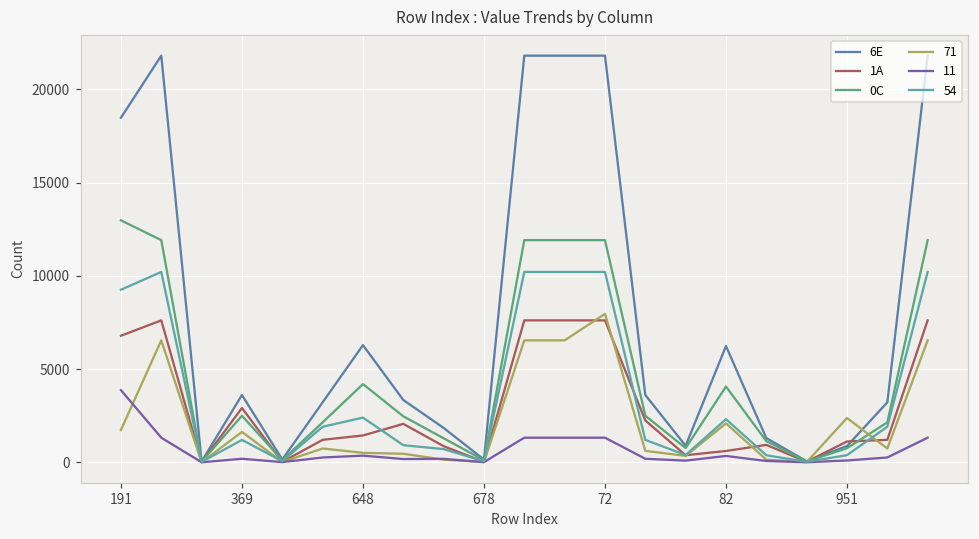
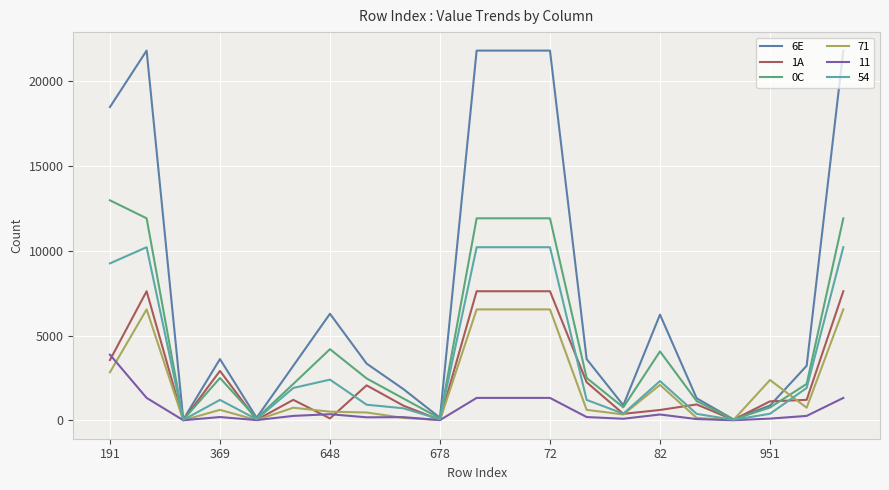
1A, 191: 6800 -> 3600
71, 191: 1700 -> 2800
71, 369: 1600 -> 600
1A, 648: 1400 -> 100
71, 72: 8000 -> 6500
